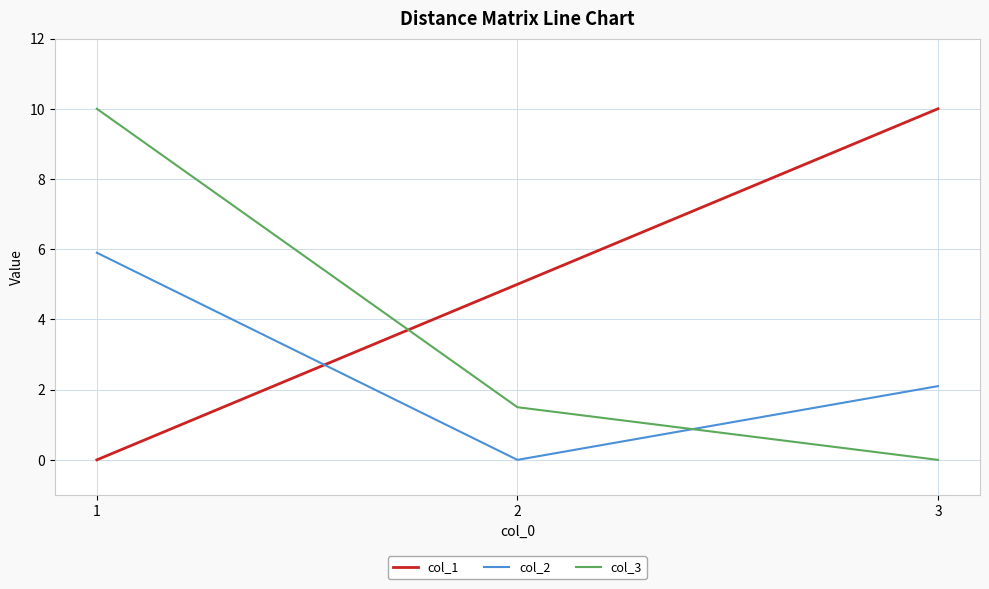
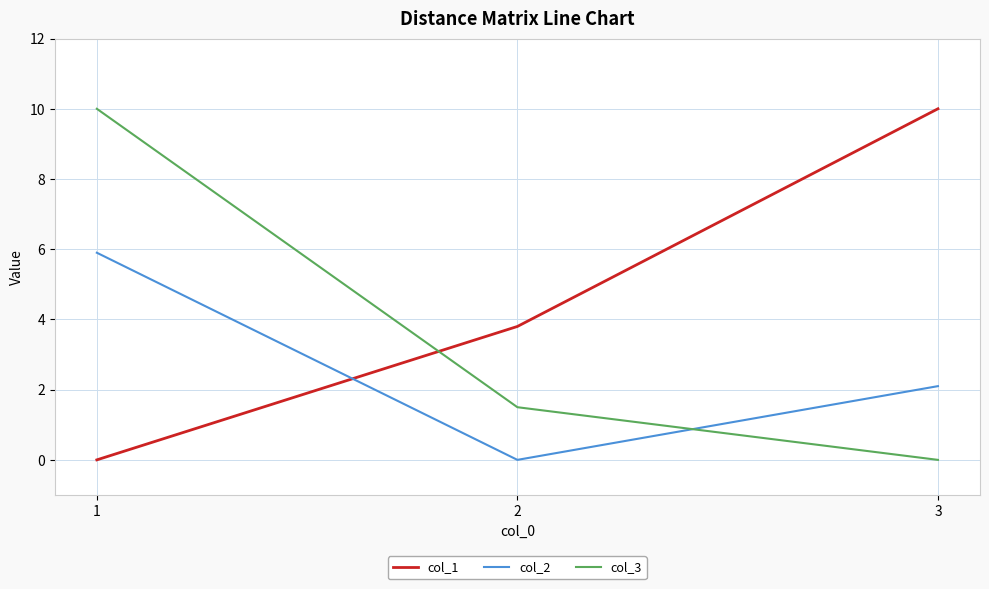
col_1, 2: 5.0 -> 3.8
